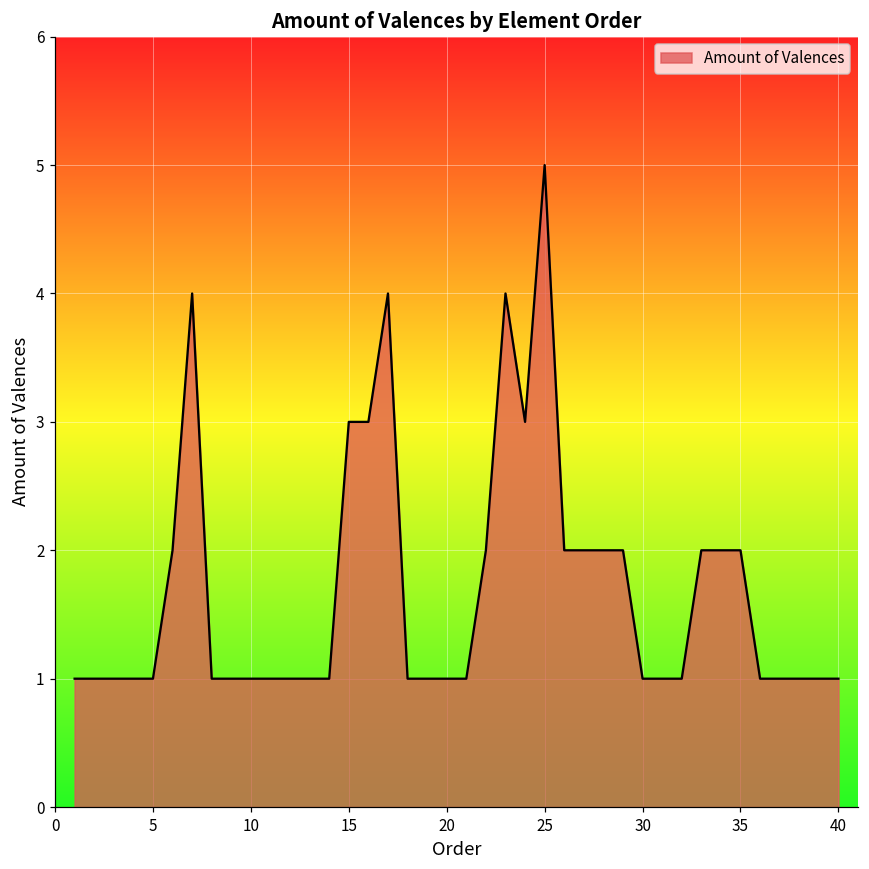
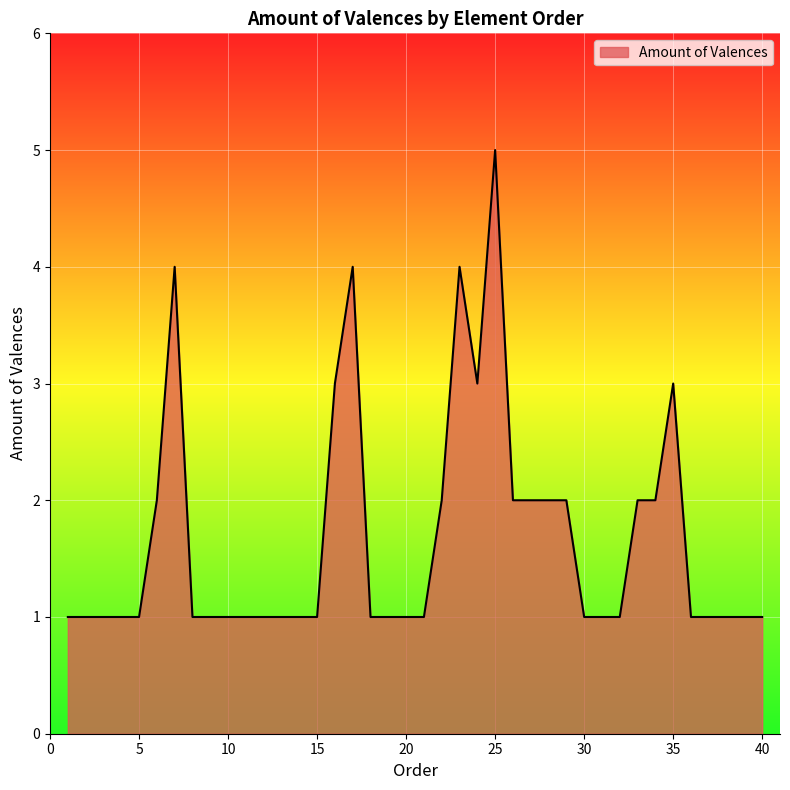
15: 3 -> 1
35: 2 -> 3
